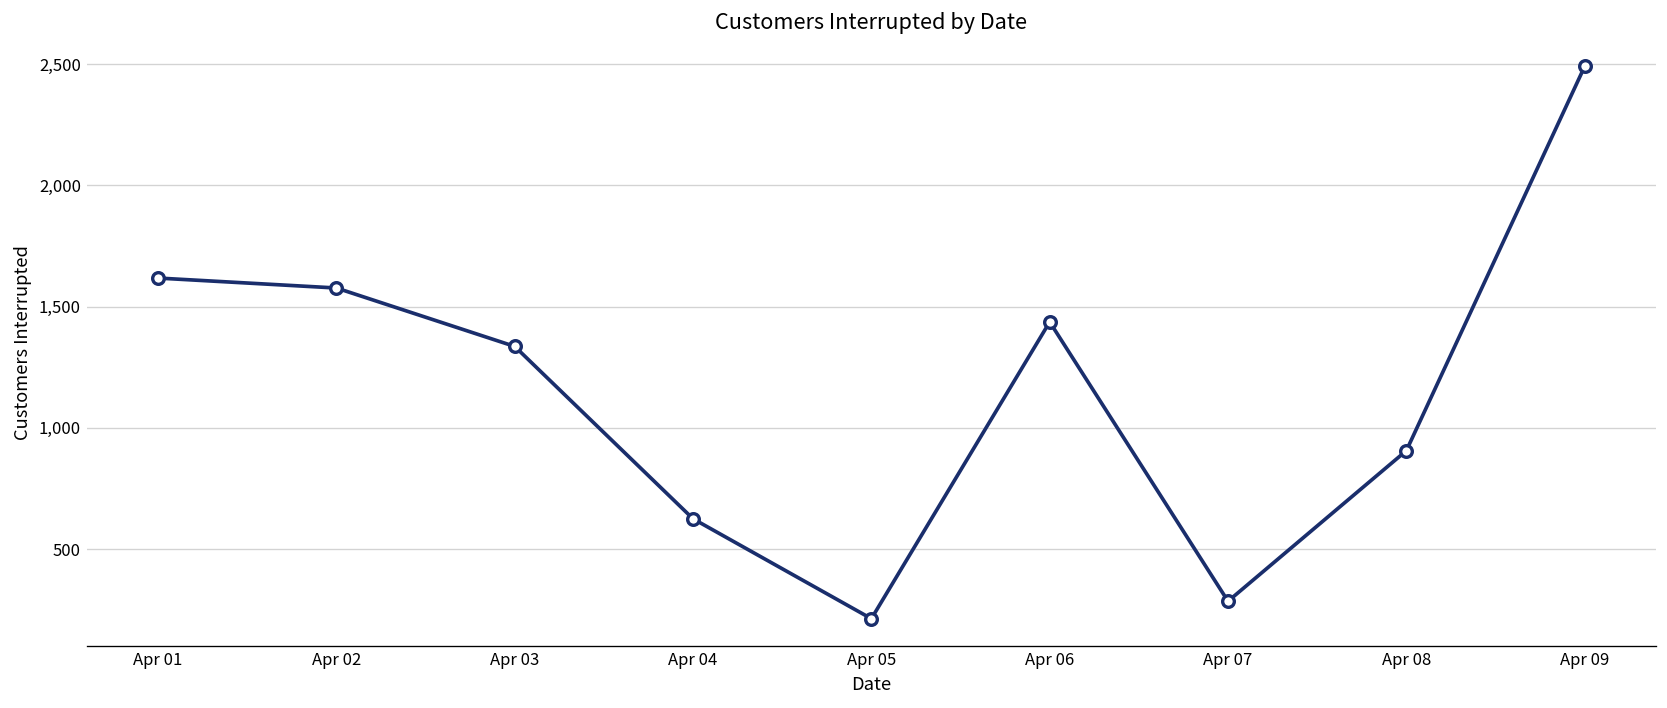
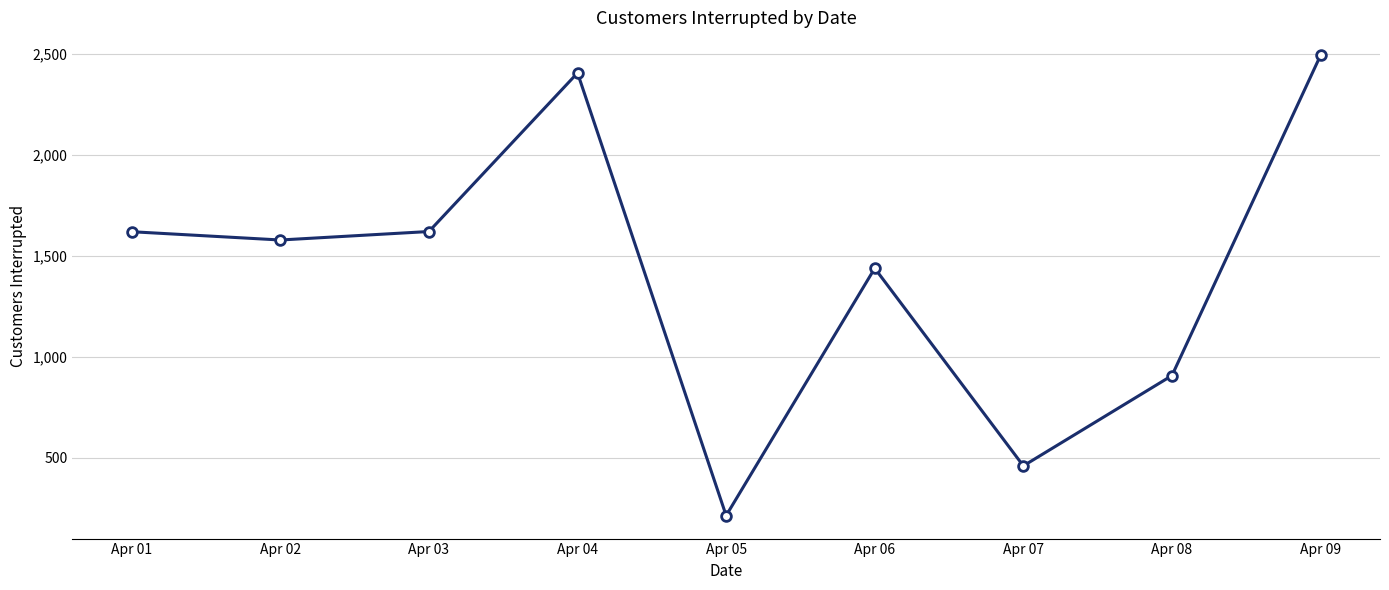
Apr 03: 1,340 -> 1,620
Apr 04: 630 -> 2,400
Apr 07: 290 -> 460
